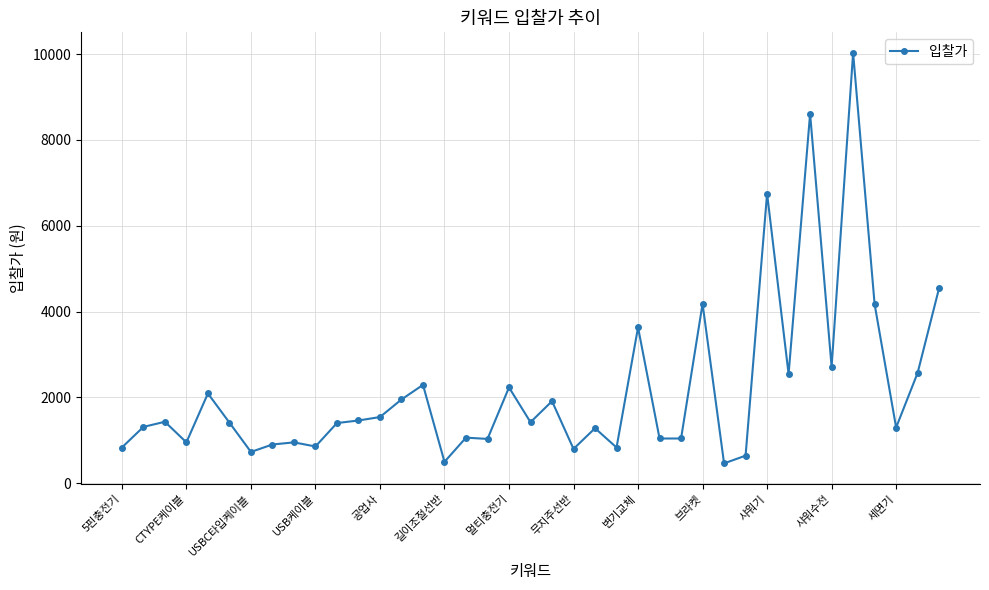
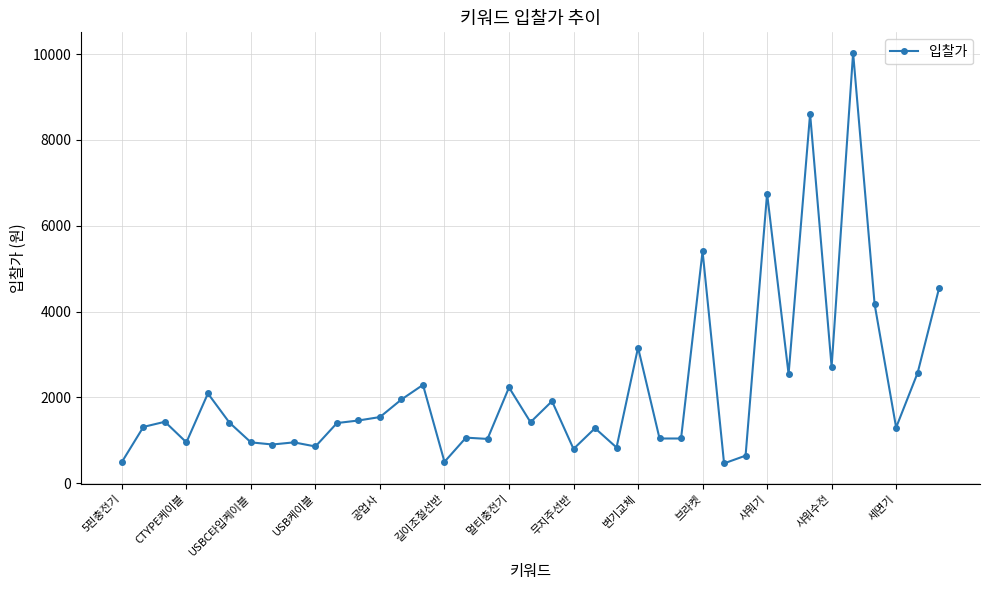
5핀충전기: 800 -> 500
USBC타입케이블: 700 -> 1000
변기교체: 3600 -> 3200
브라켓: 4200 -> 5400
